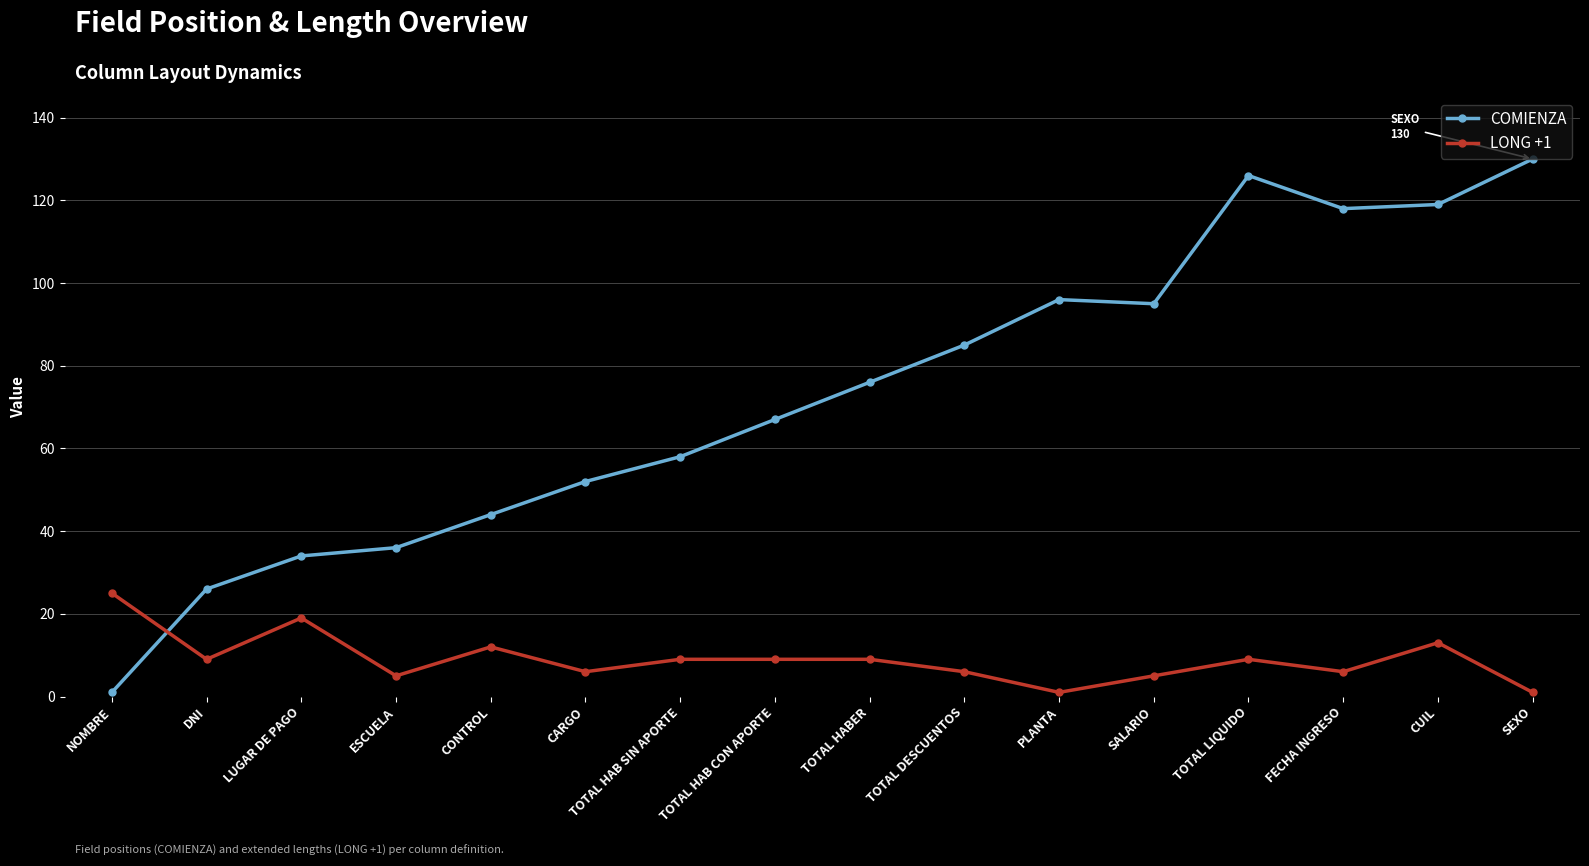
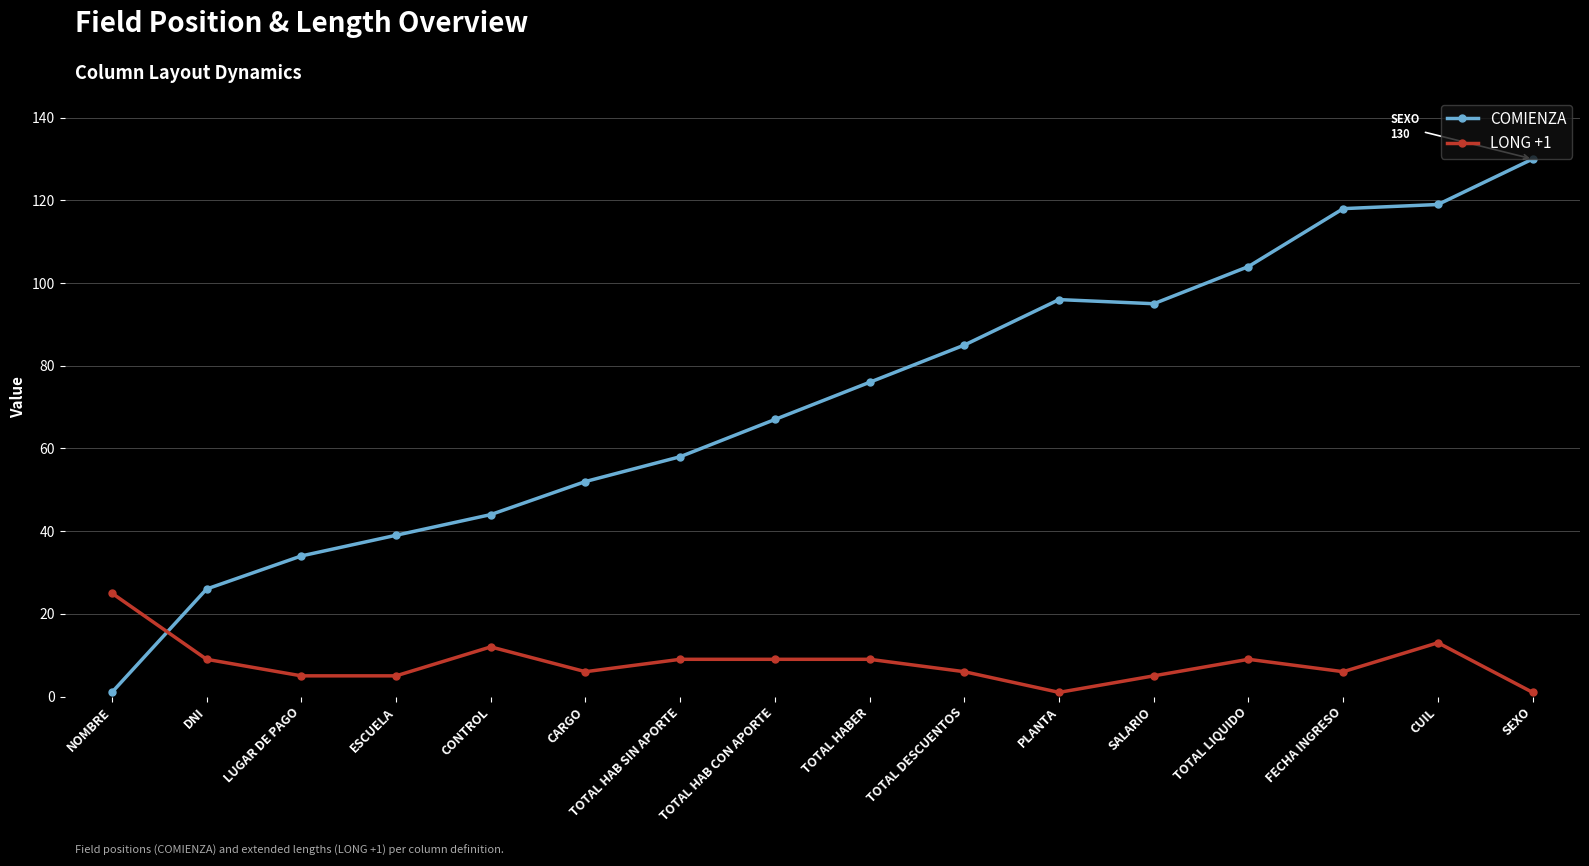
LONG +1, LUGAR DE PAGO: 19 -> 5
COMIENZA, ESCUELA: 36 -> 39
COMIENZA, TOTAL LIQUIDO: 126 -> 104
